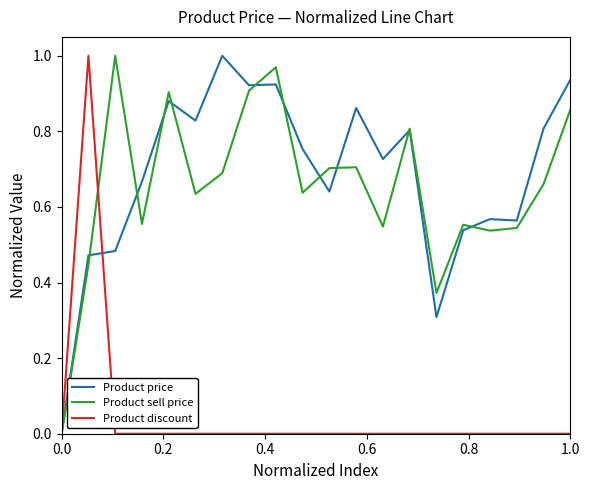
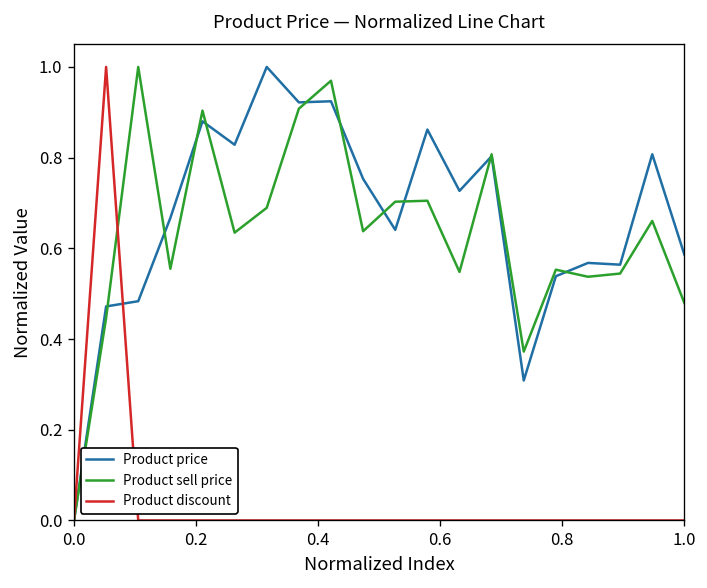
Product price, 1.0: 0.94 -> 0.59
Product sell price, 1.0: 0.86 -> 0.48
